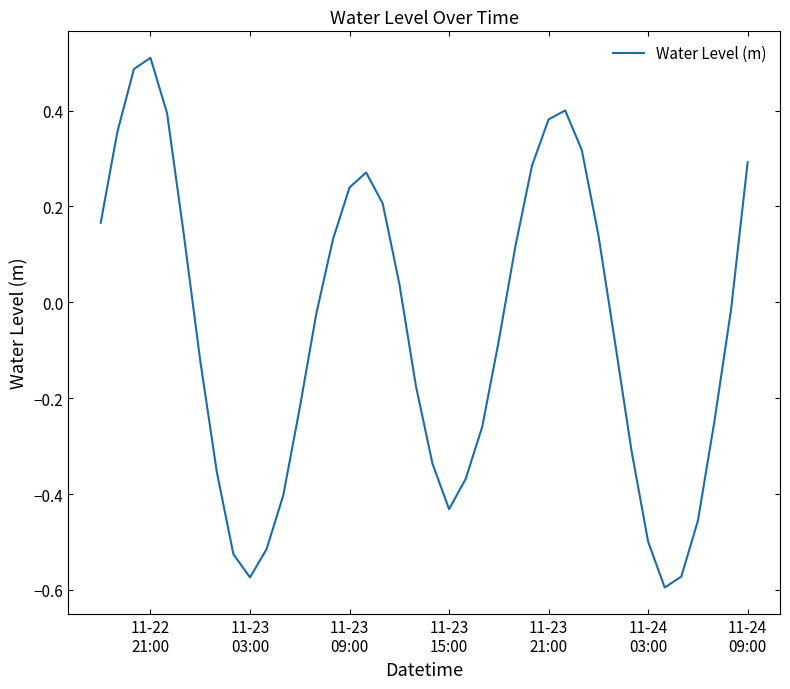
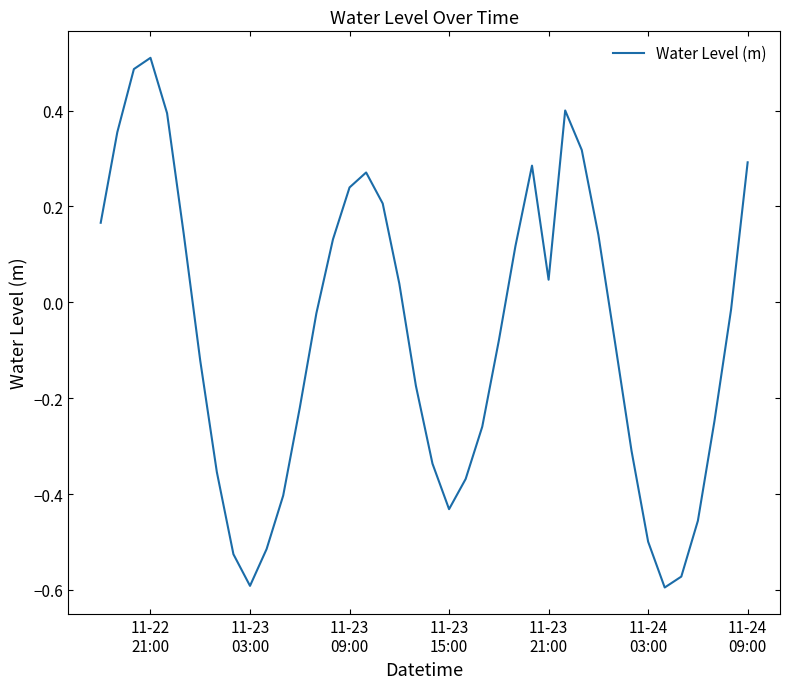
11-23 03:00: -0.57 -> -0.59
11-23 21:00: 0.38 -> 0.05
